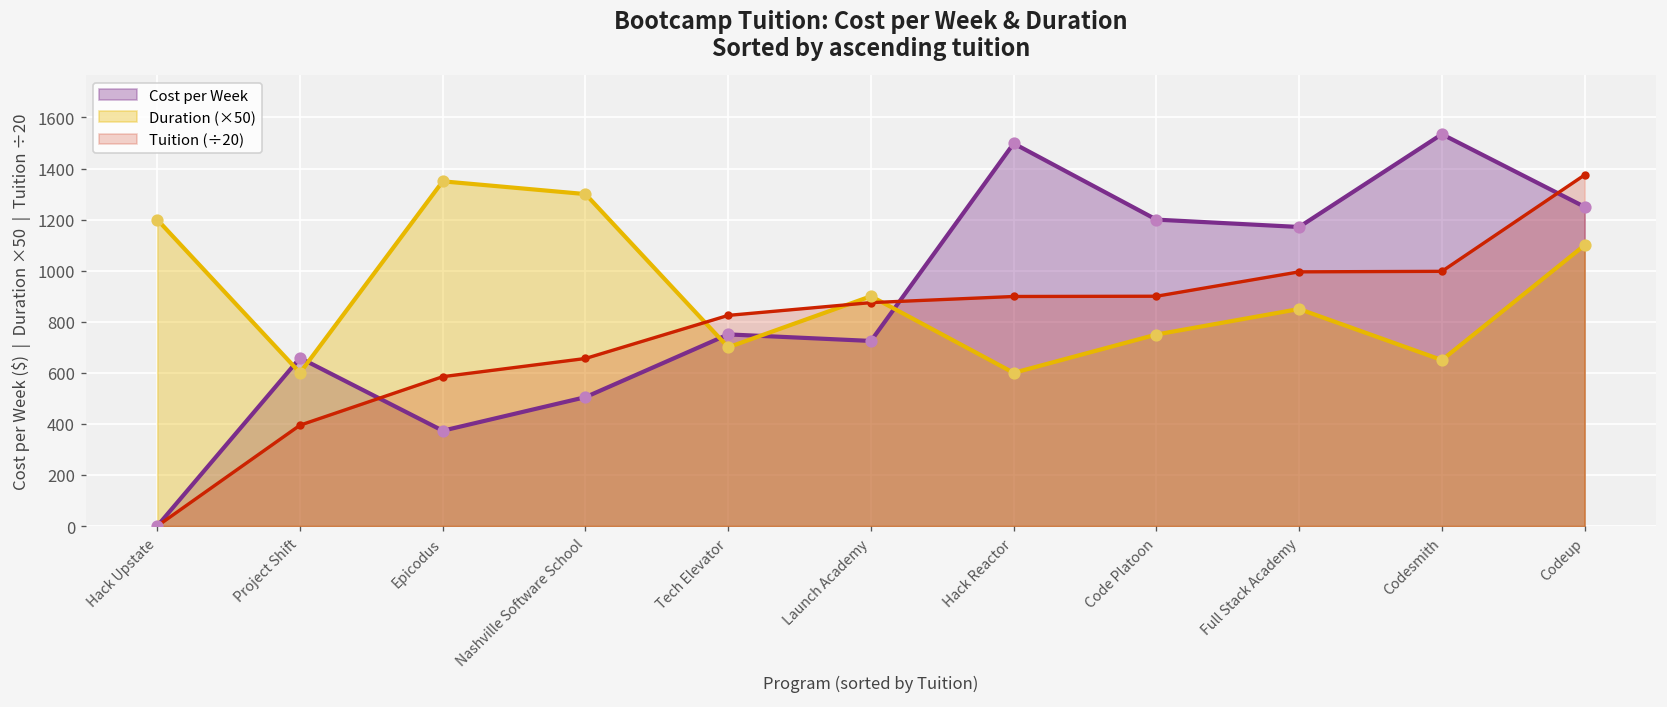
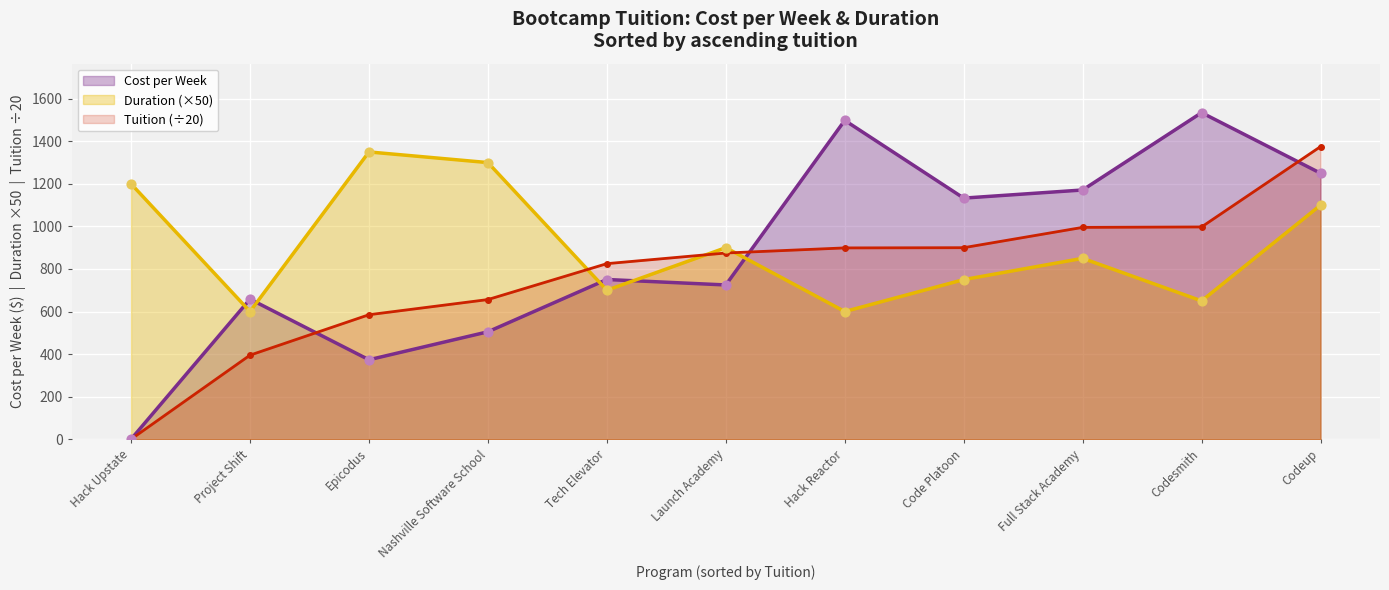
Cost per Week, Code Platoon: 1200 -> 1130
